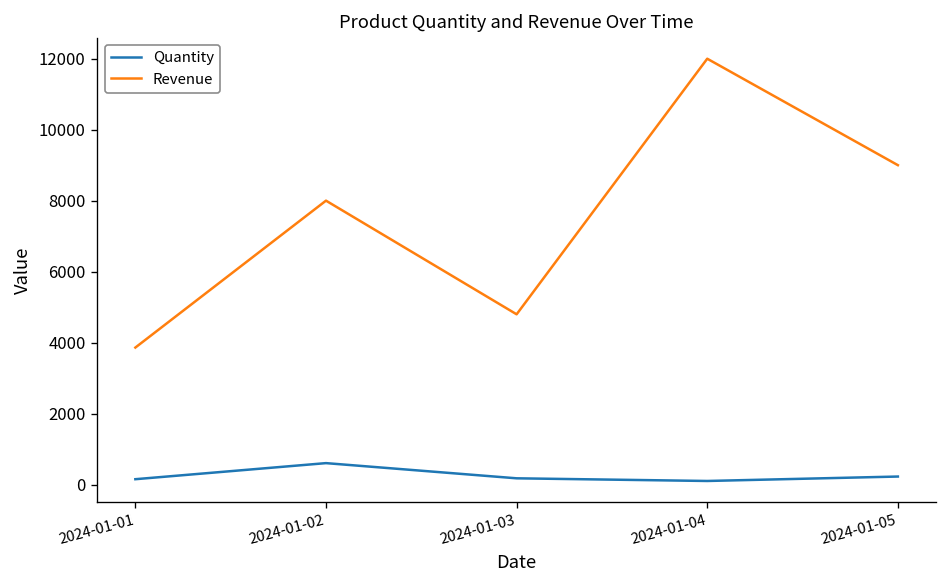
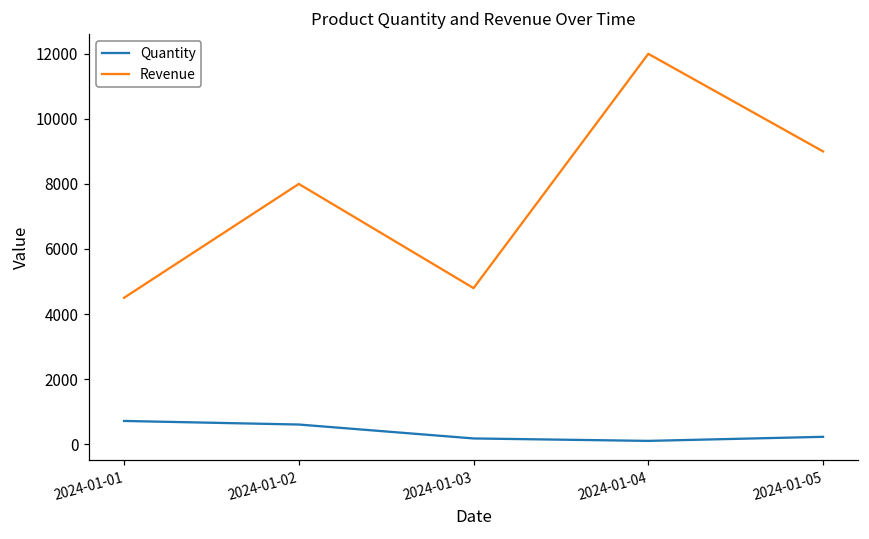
Quantity, 2024-01-01: 200 -> 700
Revenue, 2024-01-01: 3900 -> 4500
